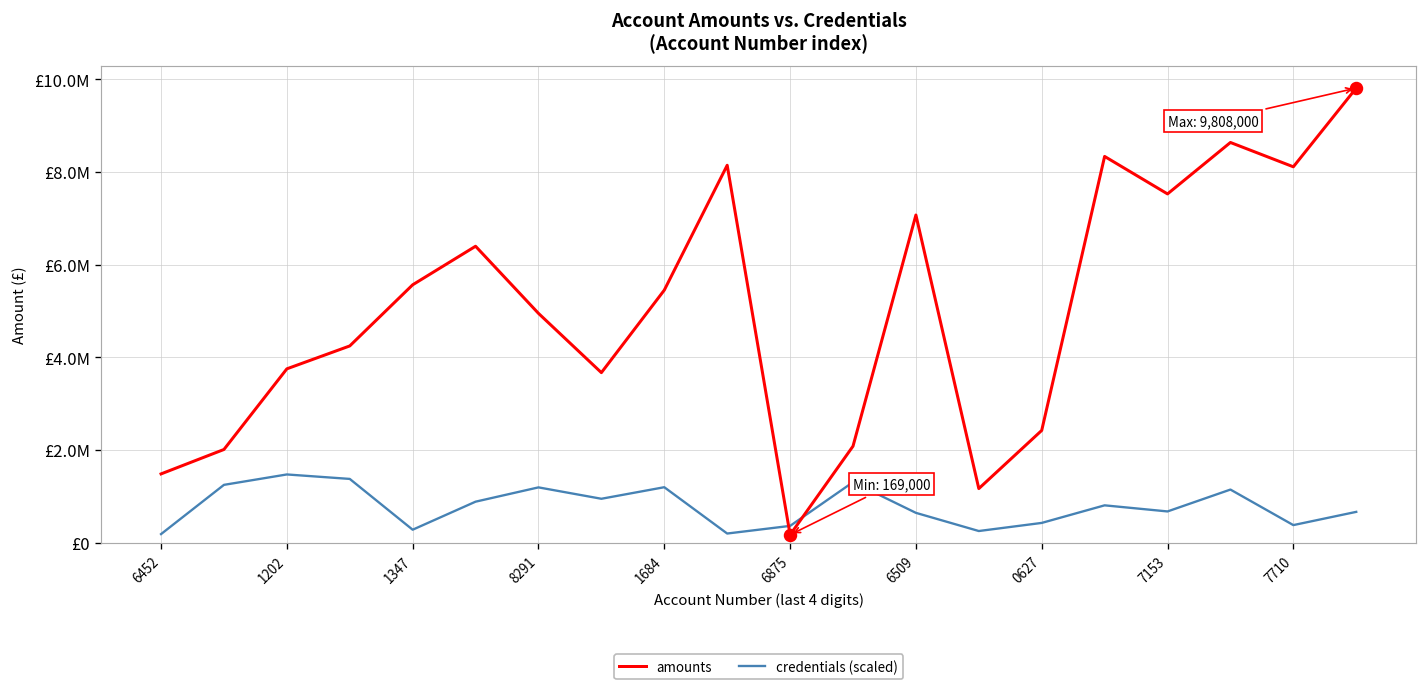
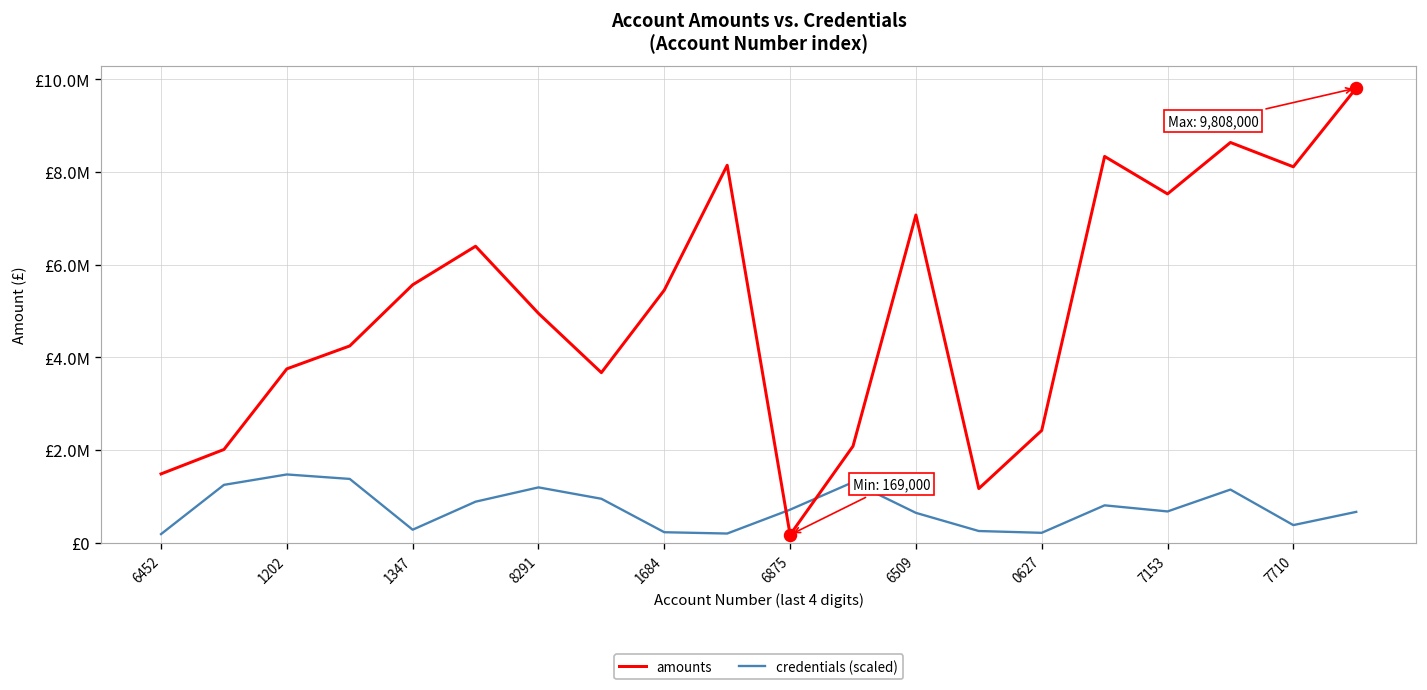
credentials (scaled), 1684: £1200000 -> £200000
credentials (scaled), 6875: £400000 -> £700000
credentials (scaled), 0627: £400000 -> £200000
